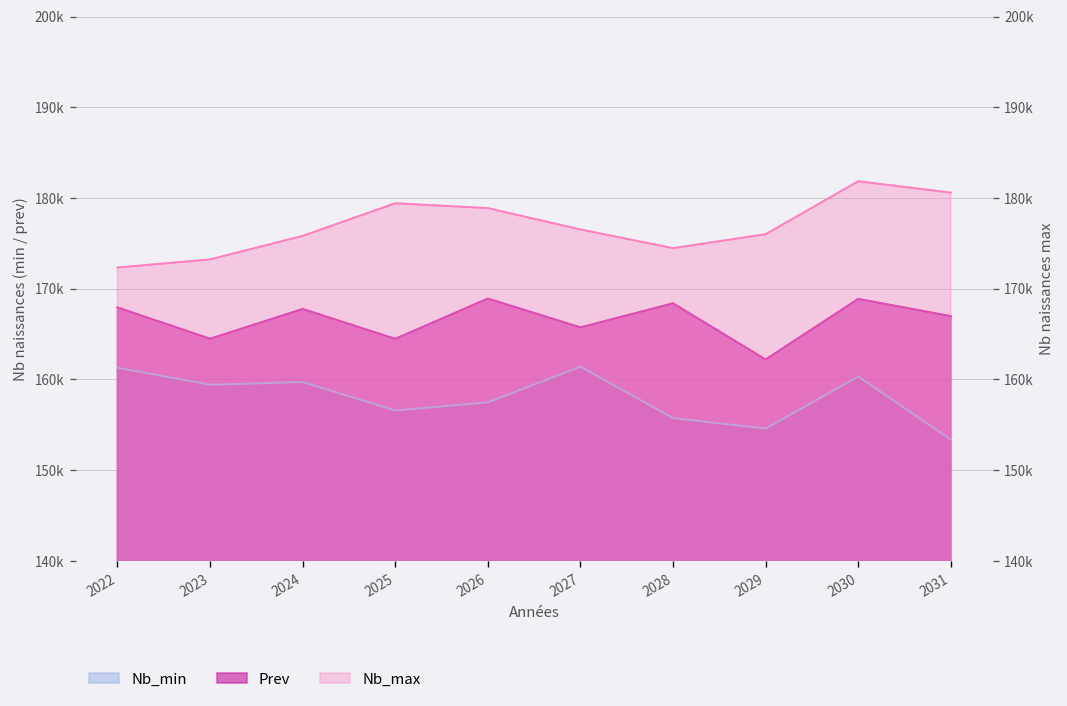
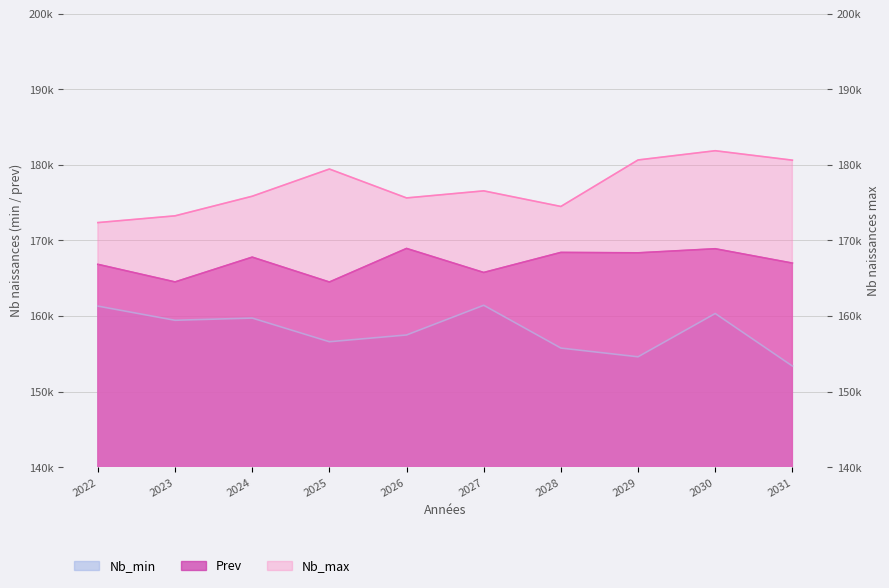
Prev, 2022: 168000 -> 167000
Prev, 2029: 162000 -> 168000
Nb_max, 2026: 179000 -> 176000
Nb_max, 2029: 176000 -> 181000
